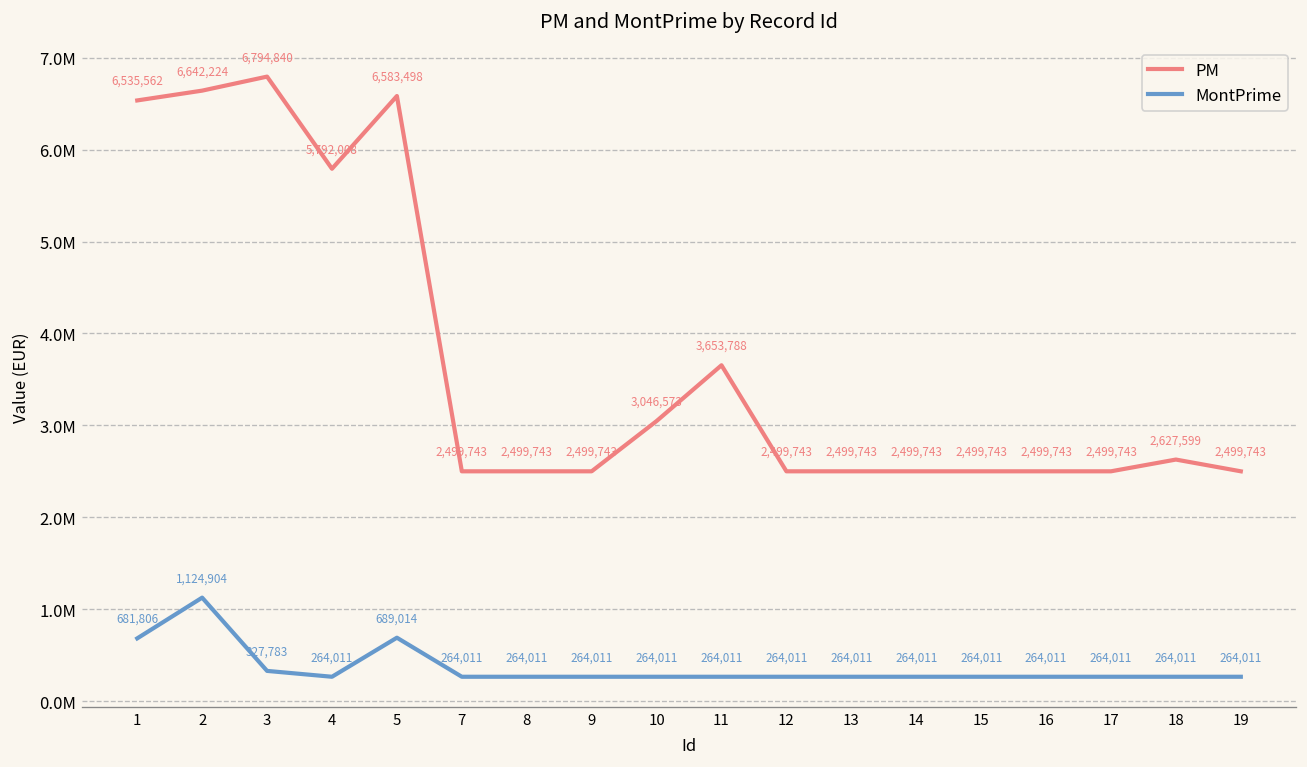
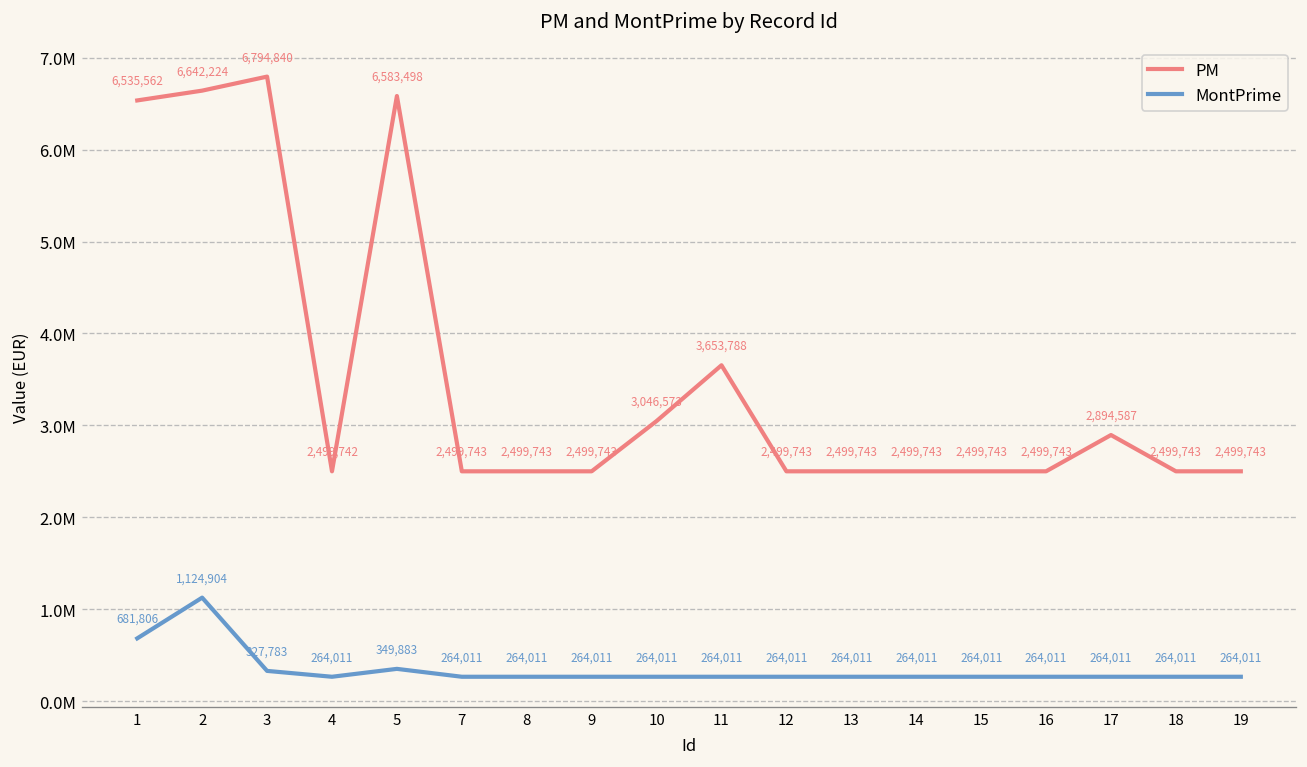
PM, 4: 5,792,008 -> 2,499,742
MontPrime, 5: 689,014 -> 349,883
PM, 17: 2,499,743 -> 2,894,587
PM, 18: 2,627,599 -> 2,499,743
